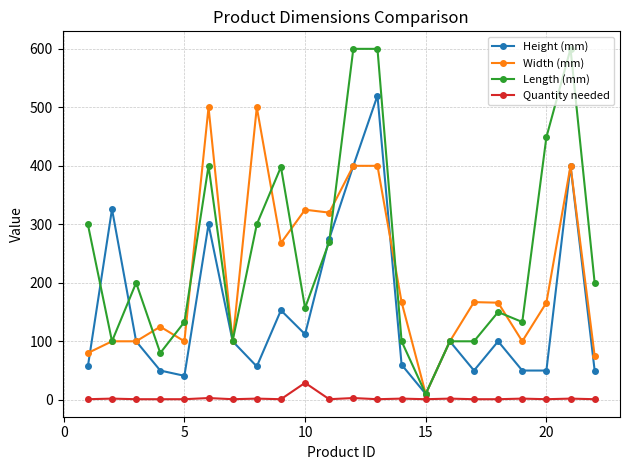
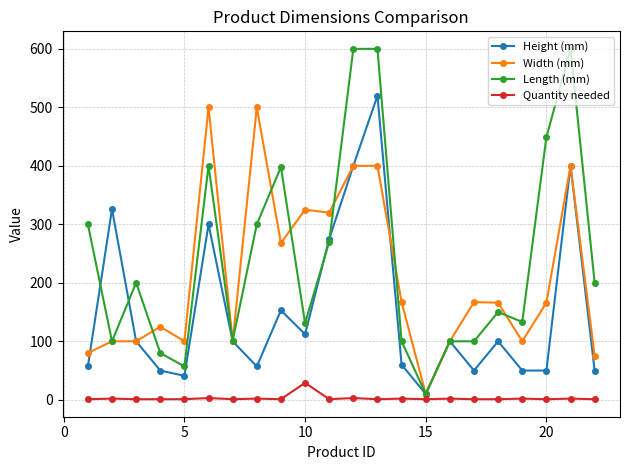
Length (mm), 5: 130 -> 60
Length (mm), 10: 160 -> 130
